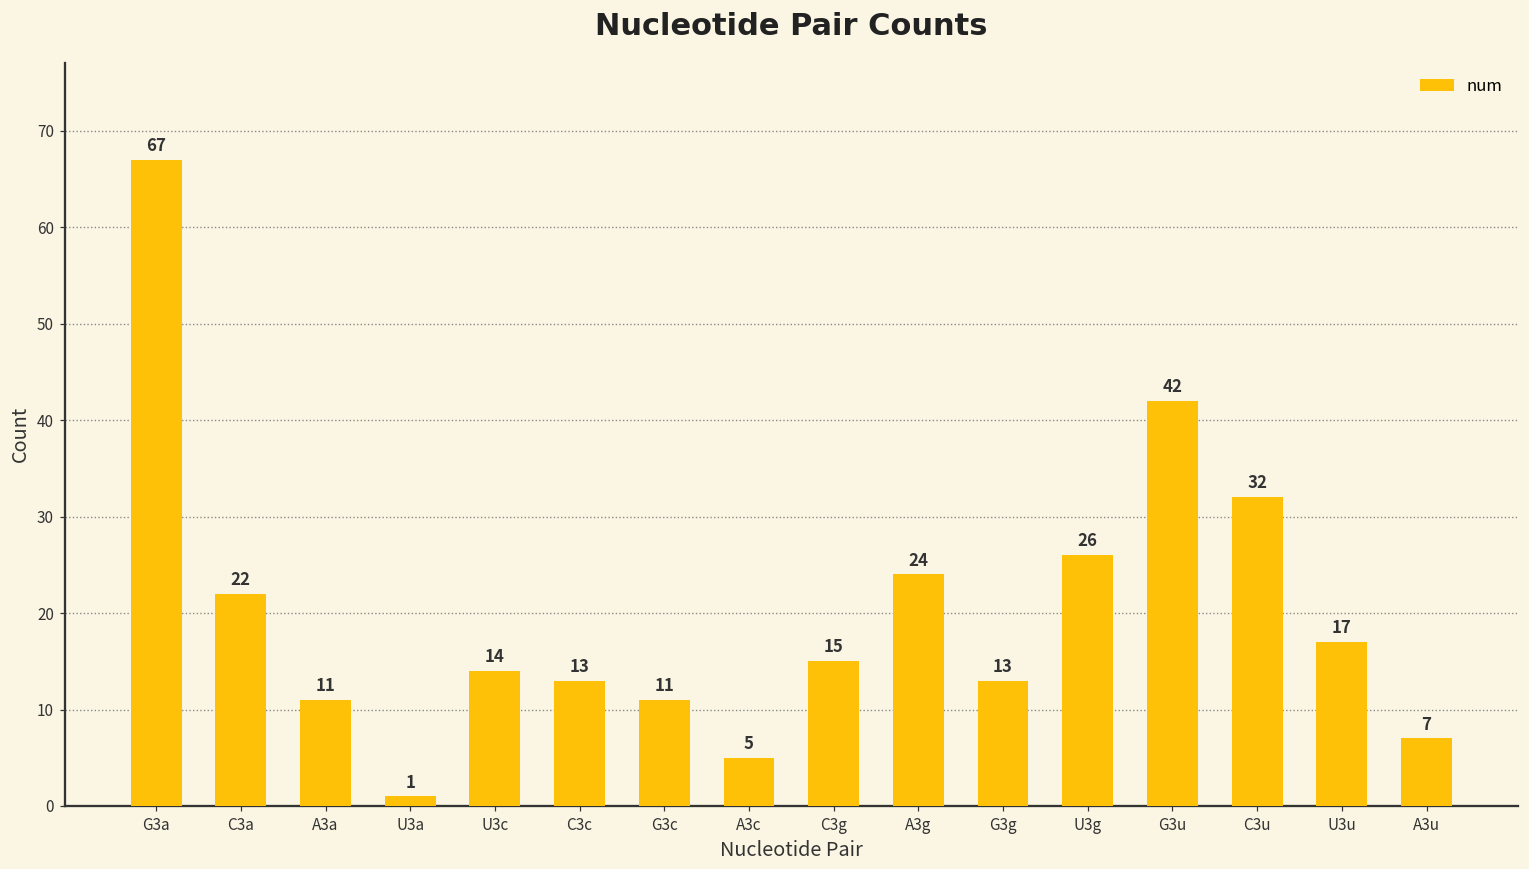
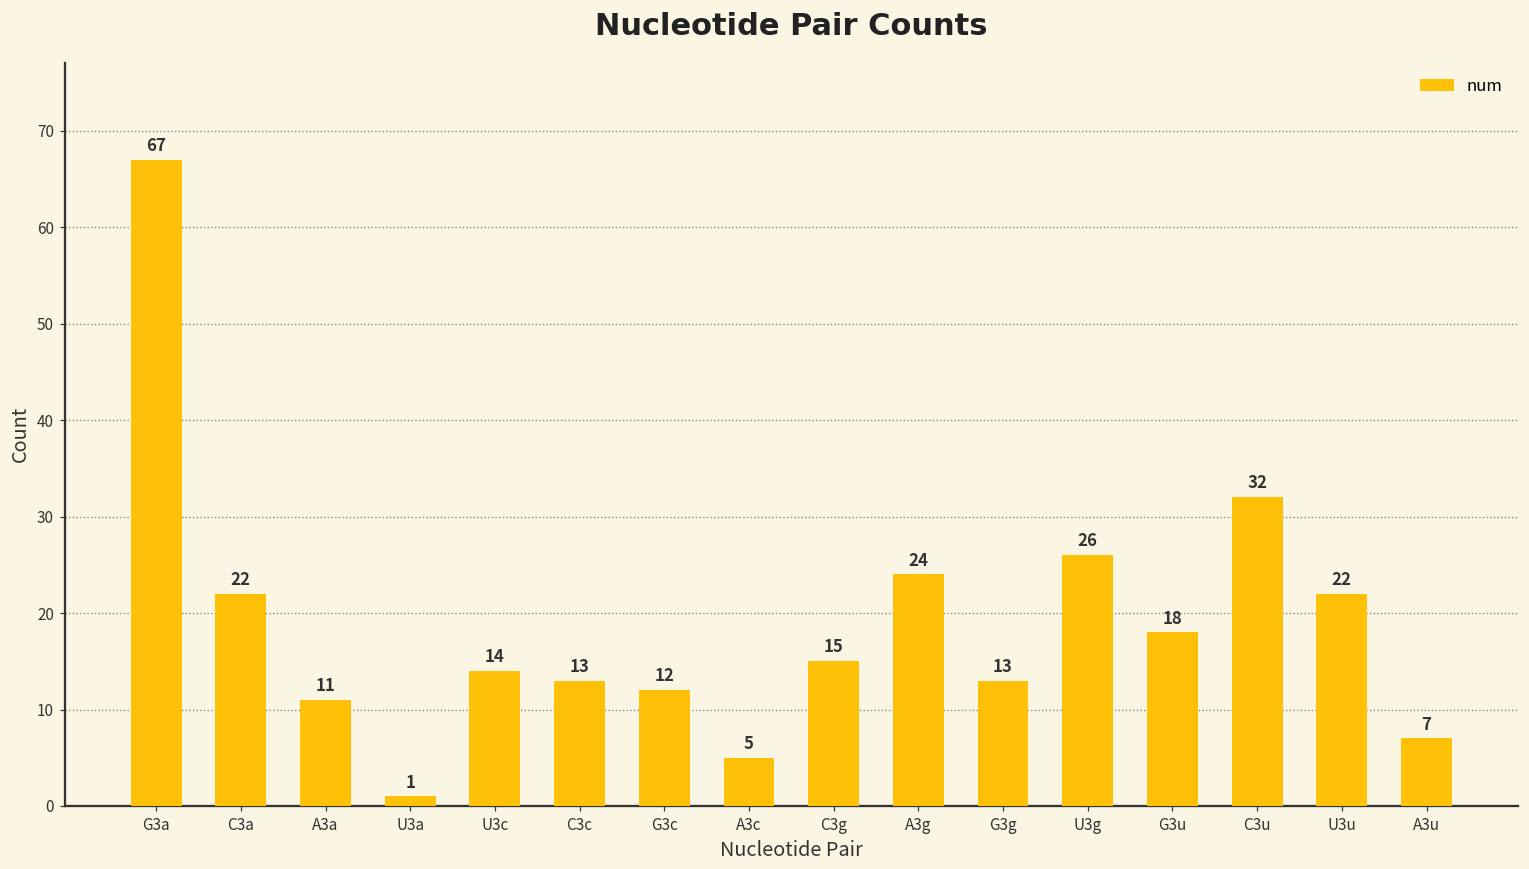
G3c: 11 -> 12
G3u: 42 -> 18
U3u: 17 -> 22
